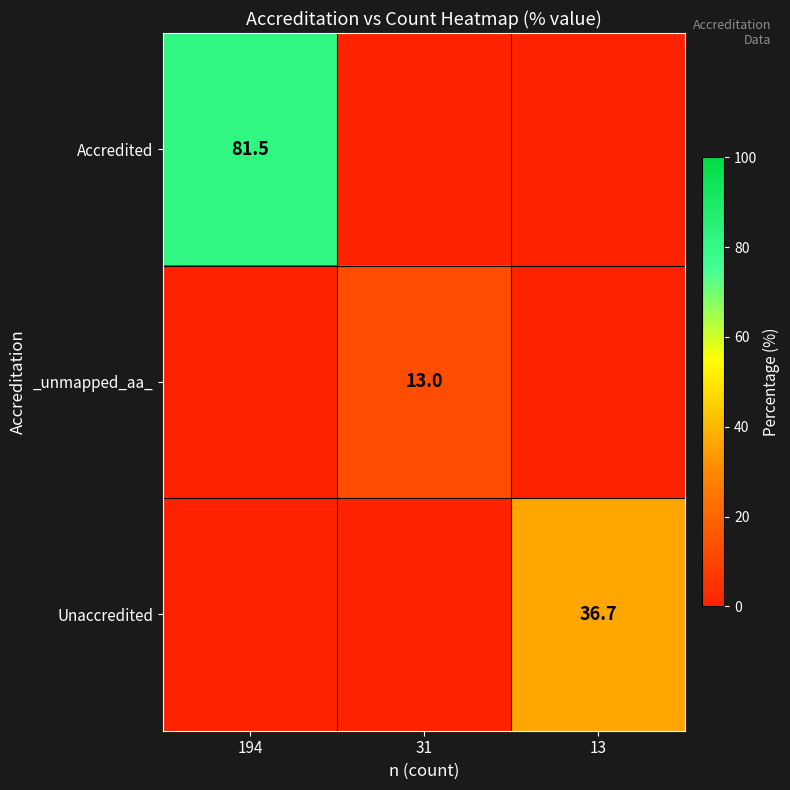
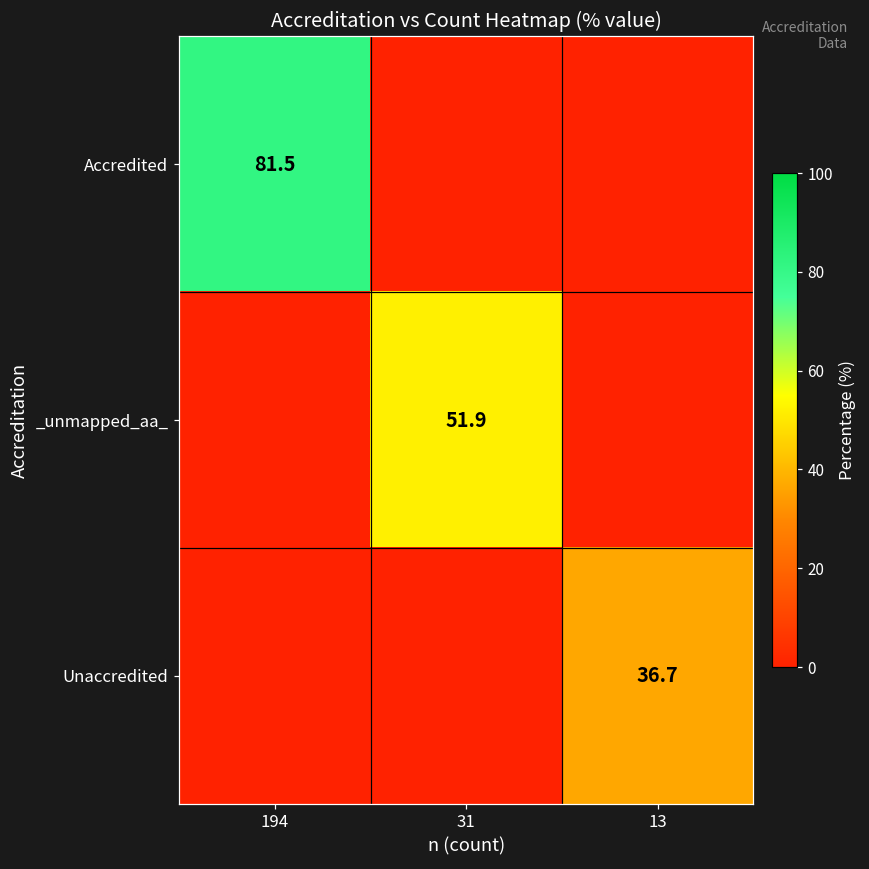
_unmapped_aa_, 31: 13.0 -> 51.9
